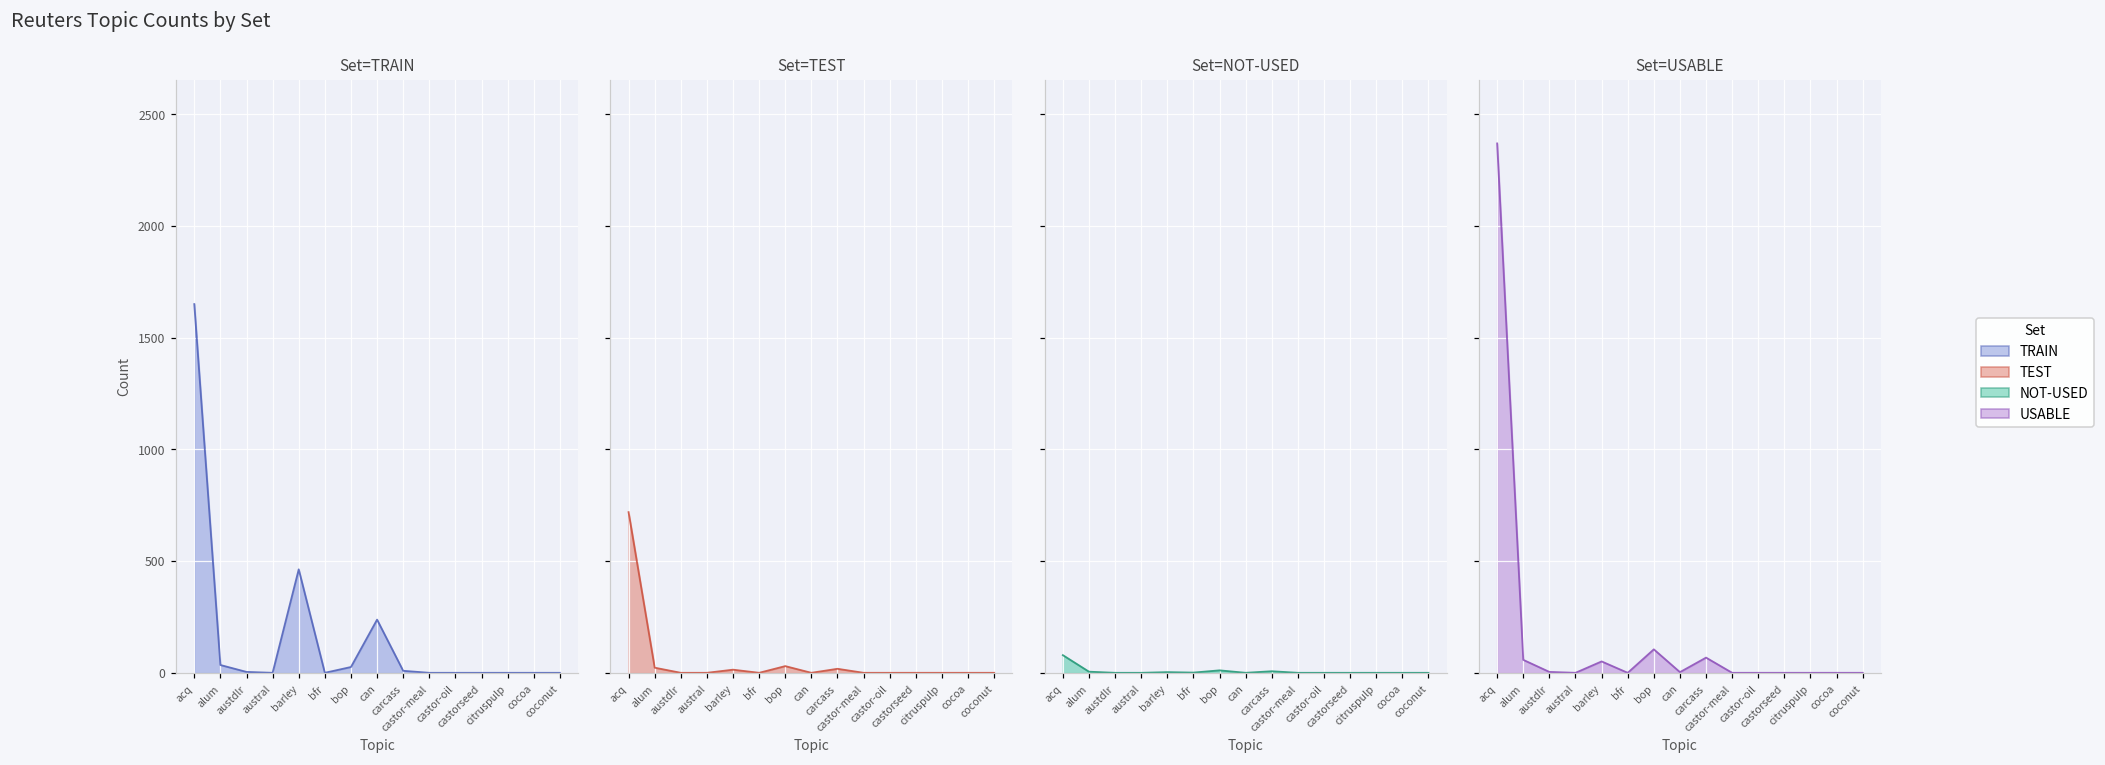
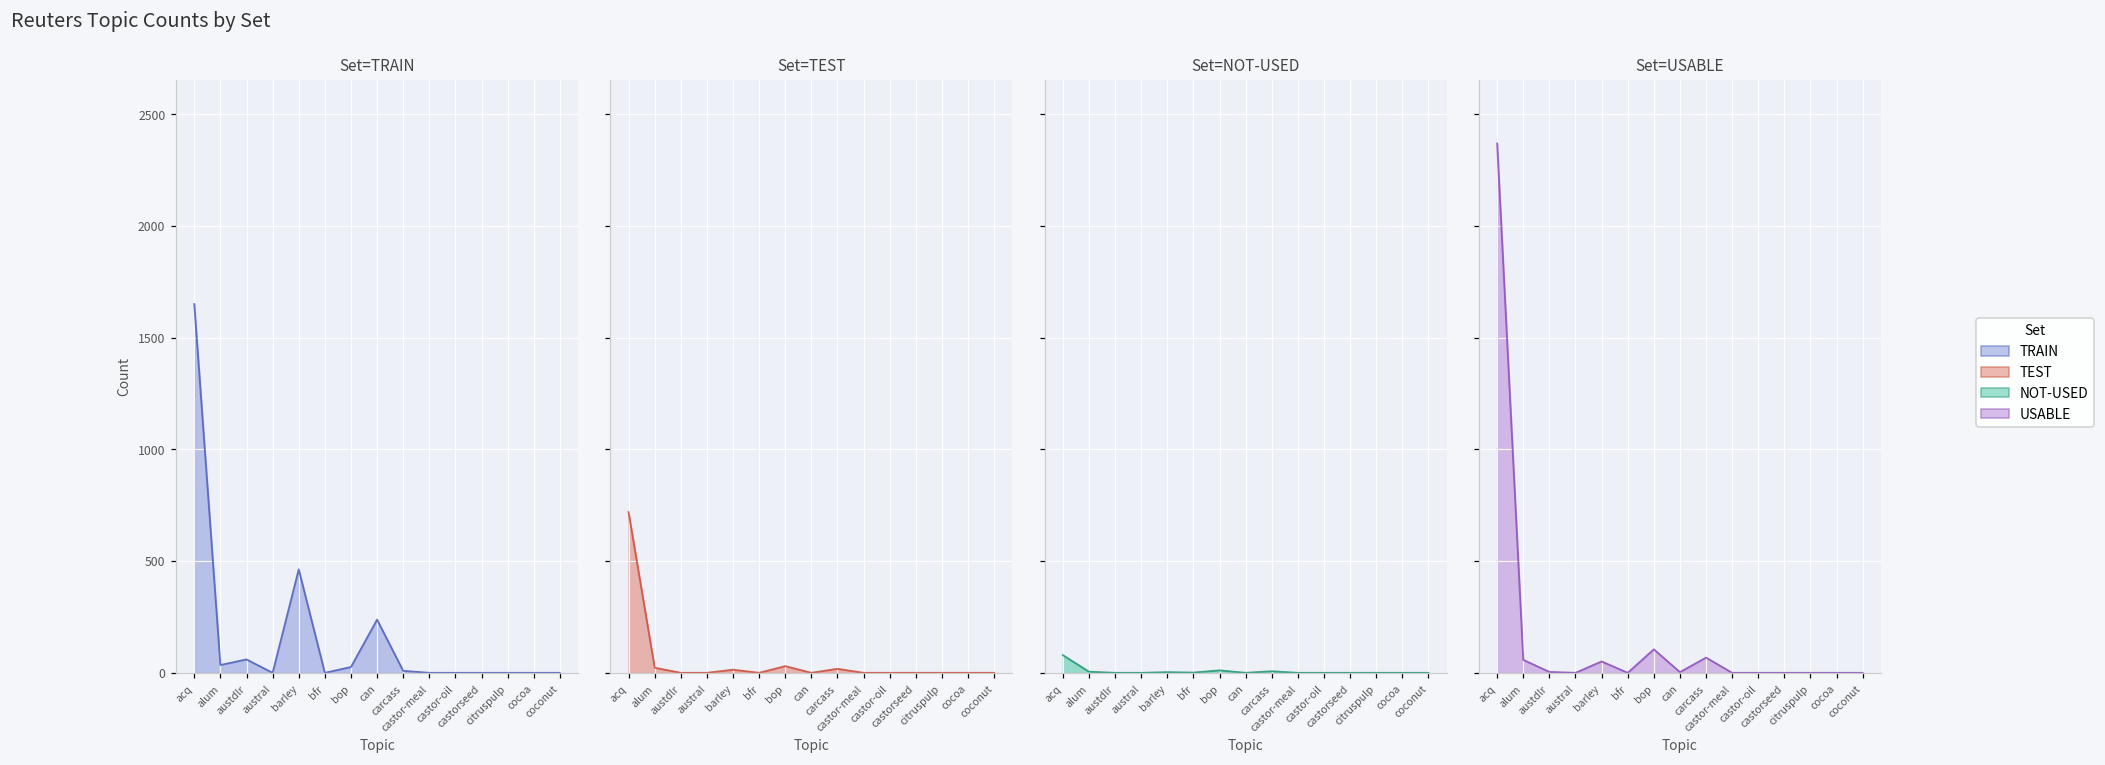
Set=TRAIN, austdlr: 0 -> 60
